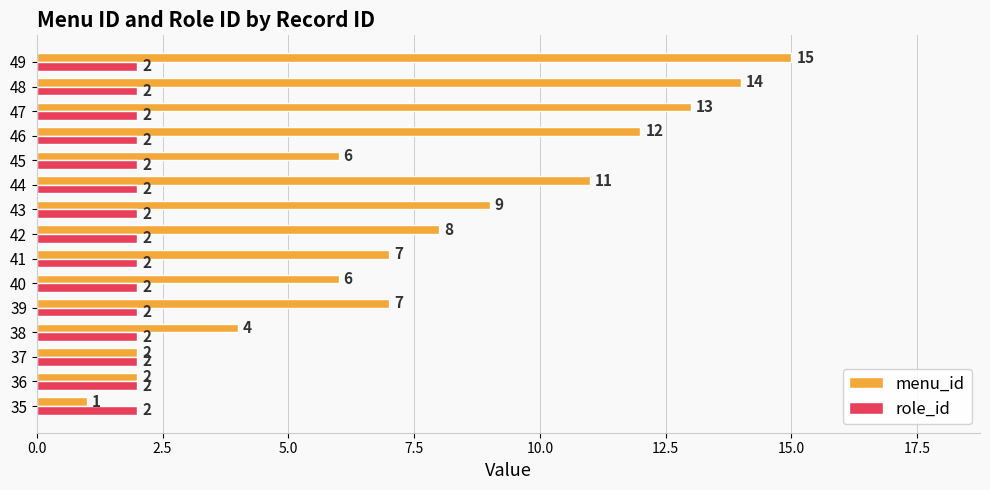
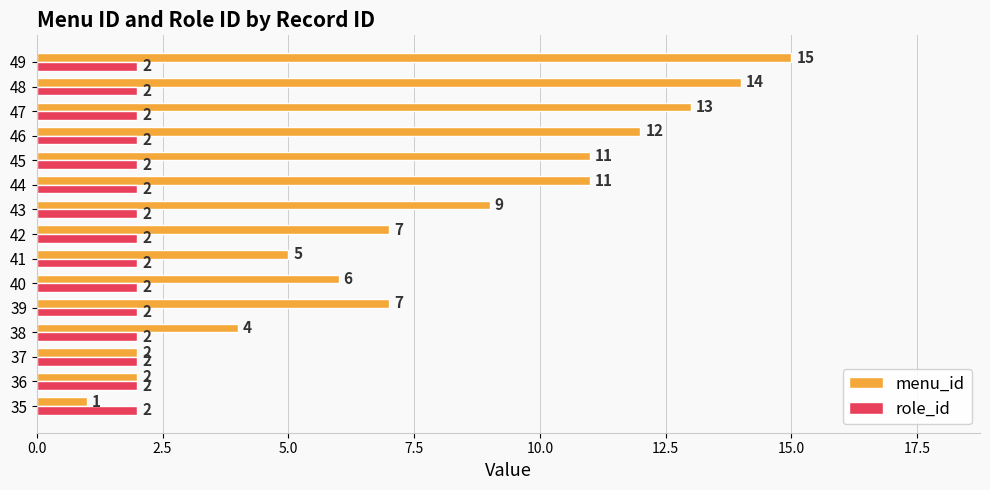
menu_id, 45: 6 -> 11
menu_id, 42: 8 -> 7
menu_id, 41: 7 -> 5
